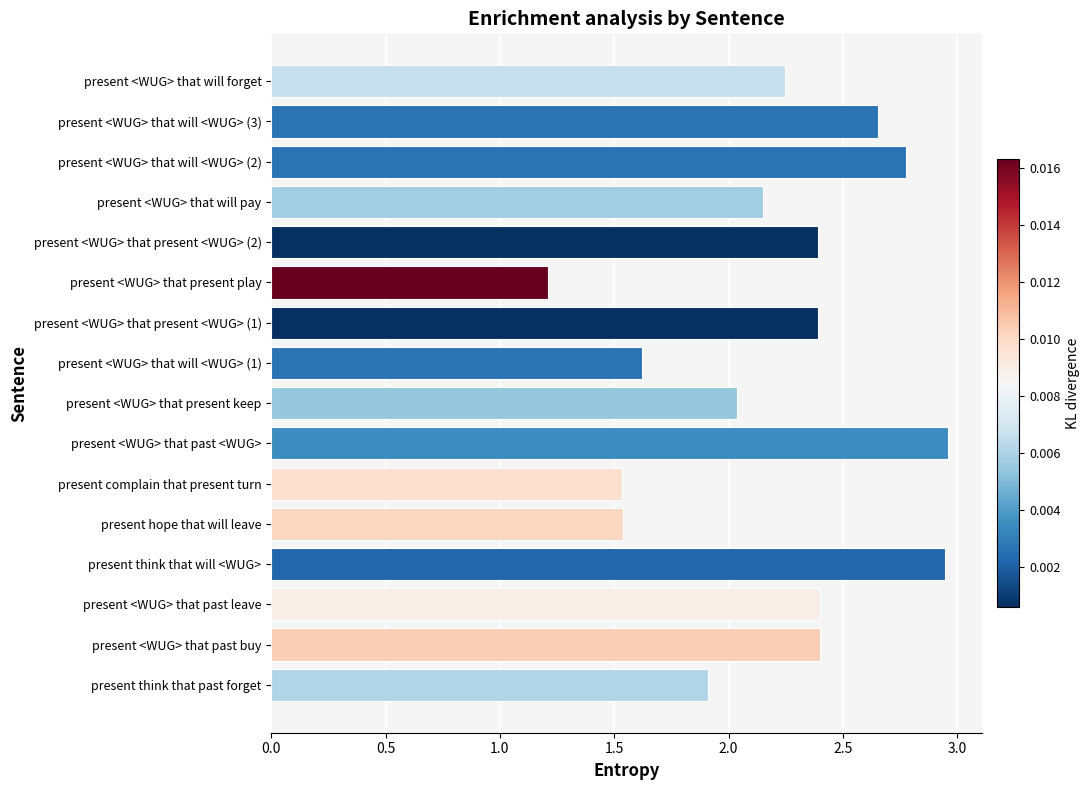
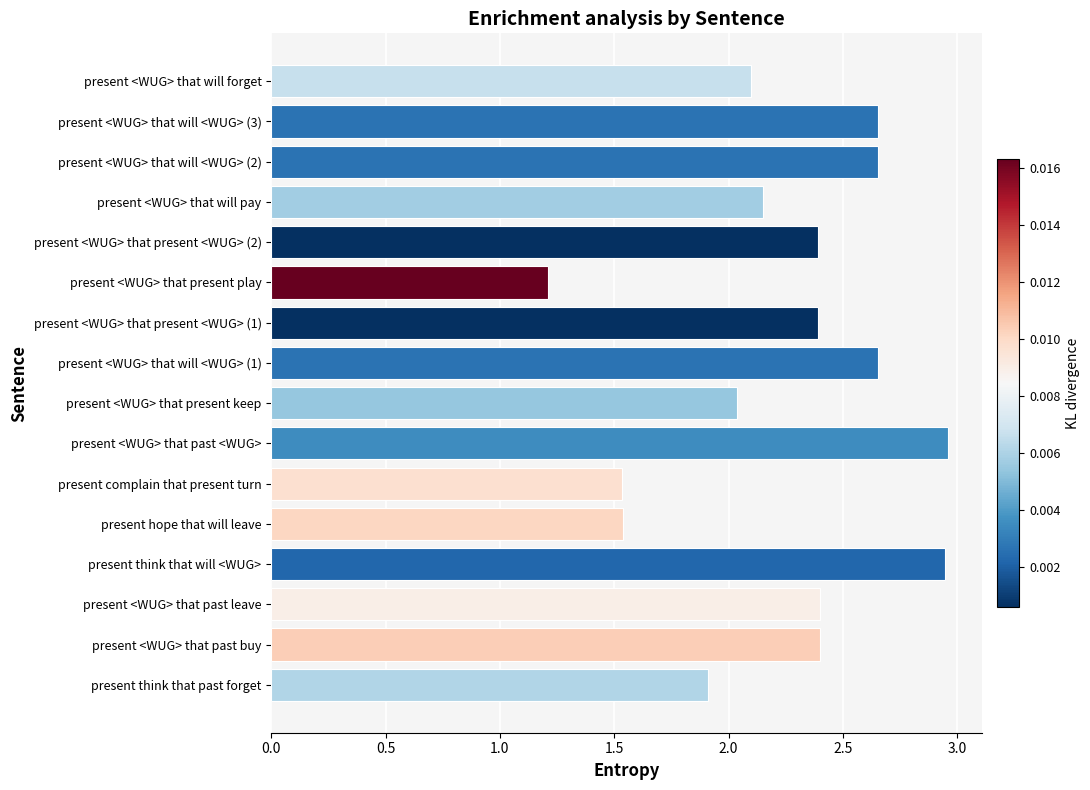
present <WUG> that will forget: 2.25 -> 2.10
present <WUG> that will <WUG> (2): 2.78 -> 2.65
present <WUG> that will <WUG> (1): 1.62 -> 2.65
